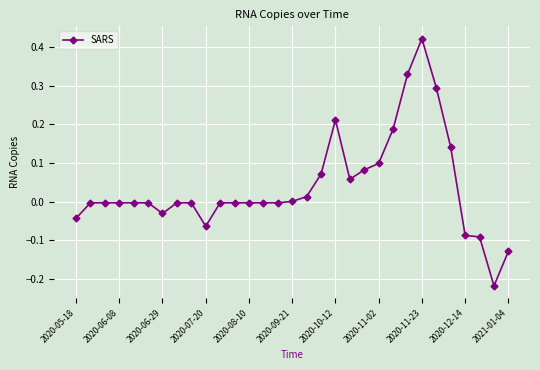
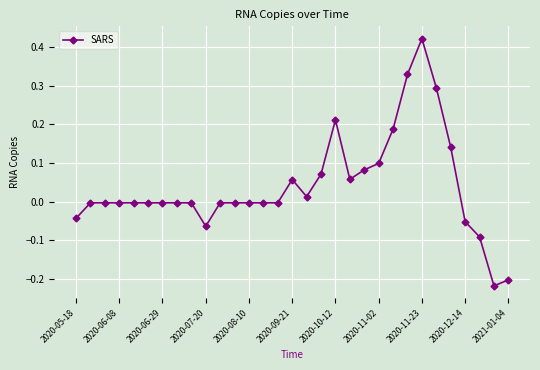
2020-06-29: -0.03 -> 0.00
2020-09-21: 0.00 -> 0.06
2020-12-14: -0.09 -> -0.05
2021-01-04: -0.13 -> -0.20
